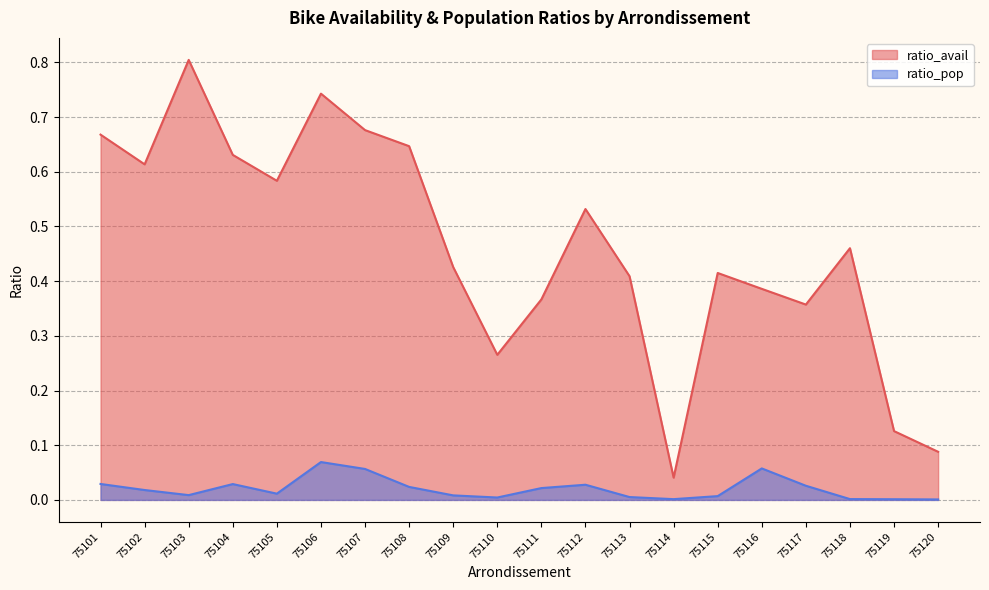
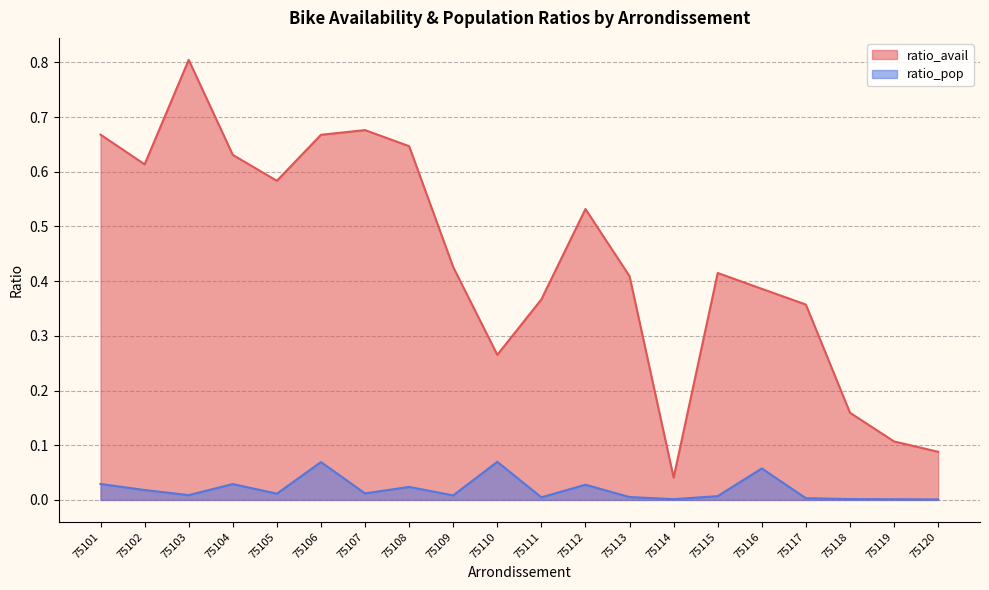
ratio_avail, 75106: 0.74 -> 0.67
ratio_pop, 75107: 0.06 -> 0.01
ratio_pop, 75110: 0.00 -> 0.07
ratio_pop, 75111: 0.02 -> 0.00
ratio_pop, 75117: 0.03 -> 0.00
ratio_avail, 75118: 0.46 -> 0.16
ratio_avail, 75119: 0.13 -> 0.11
